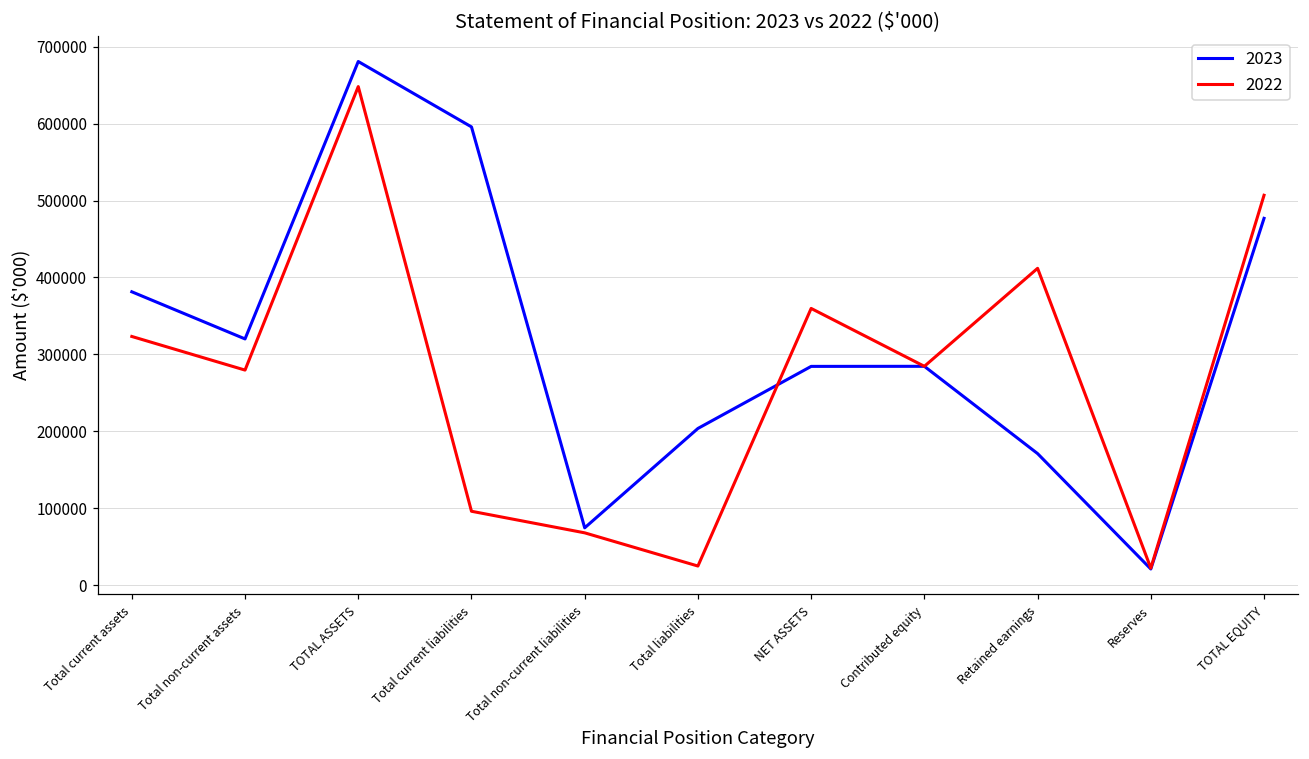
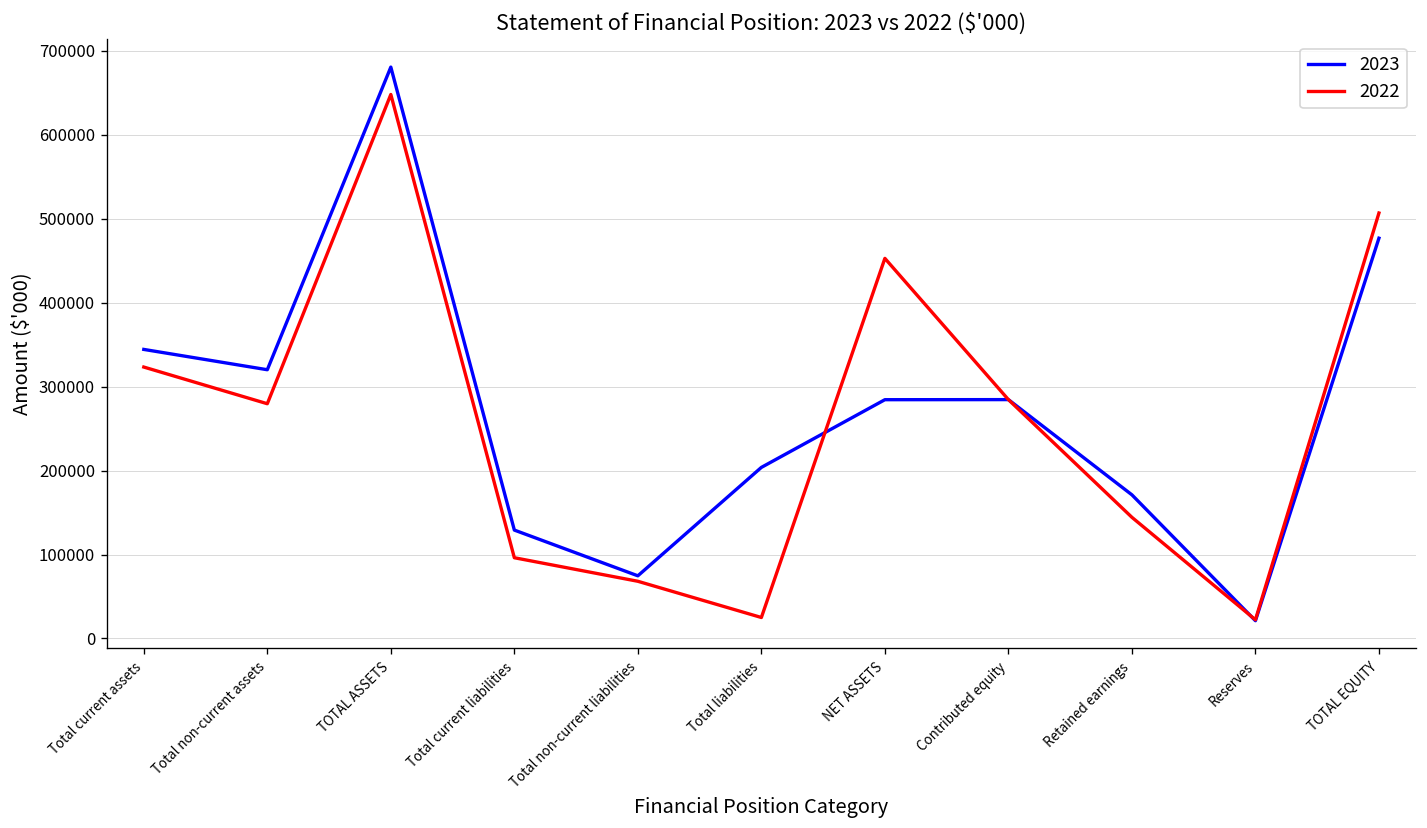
2023, Total current assets: 380000 -> 340000
2023, Total current liabilities: 600000 -> 130000
2022, NET ASSETS: 360000 -> 450000
2022, Retained earnings: 410000 -> 140000
